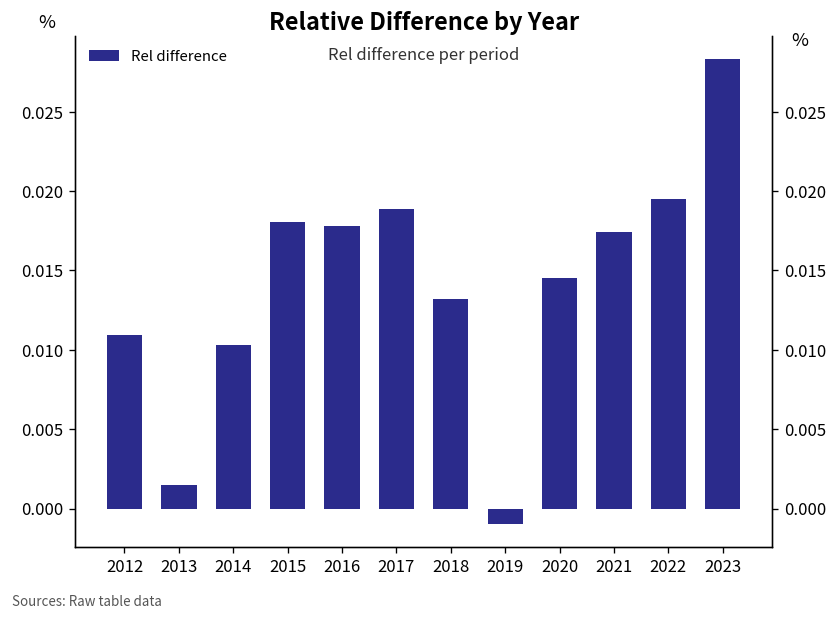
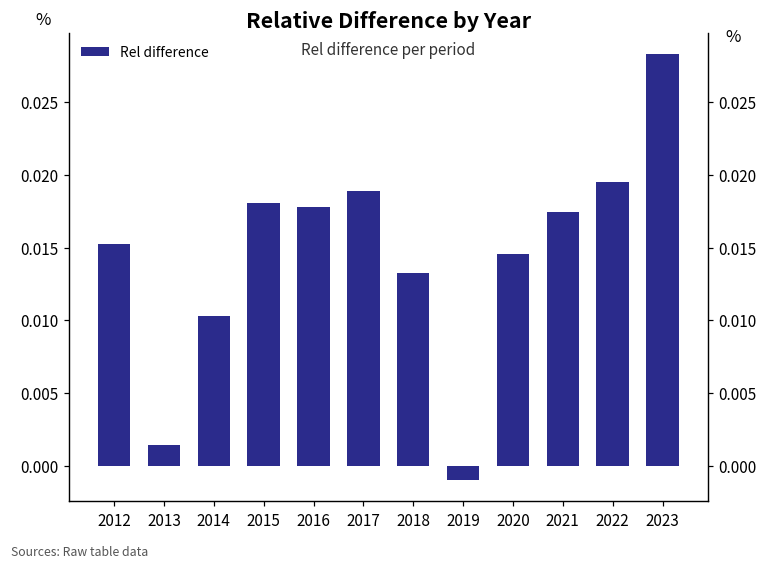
2012: 0.0109 -> 0.0152
